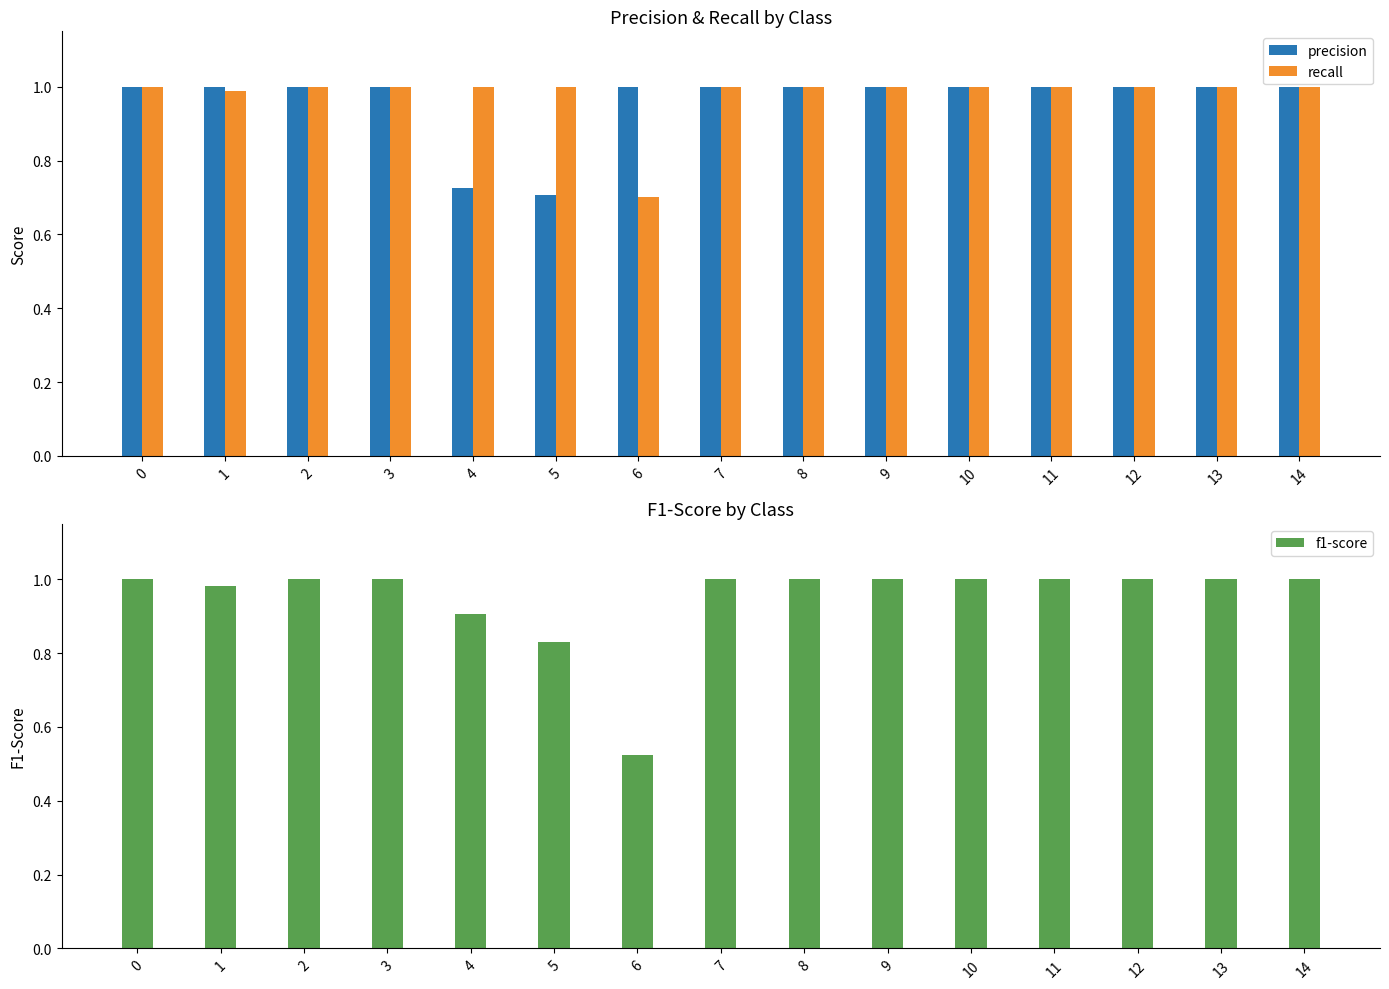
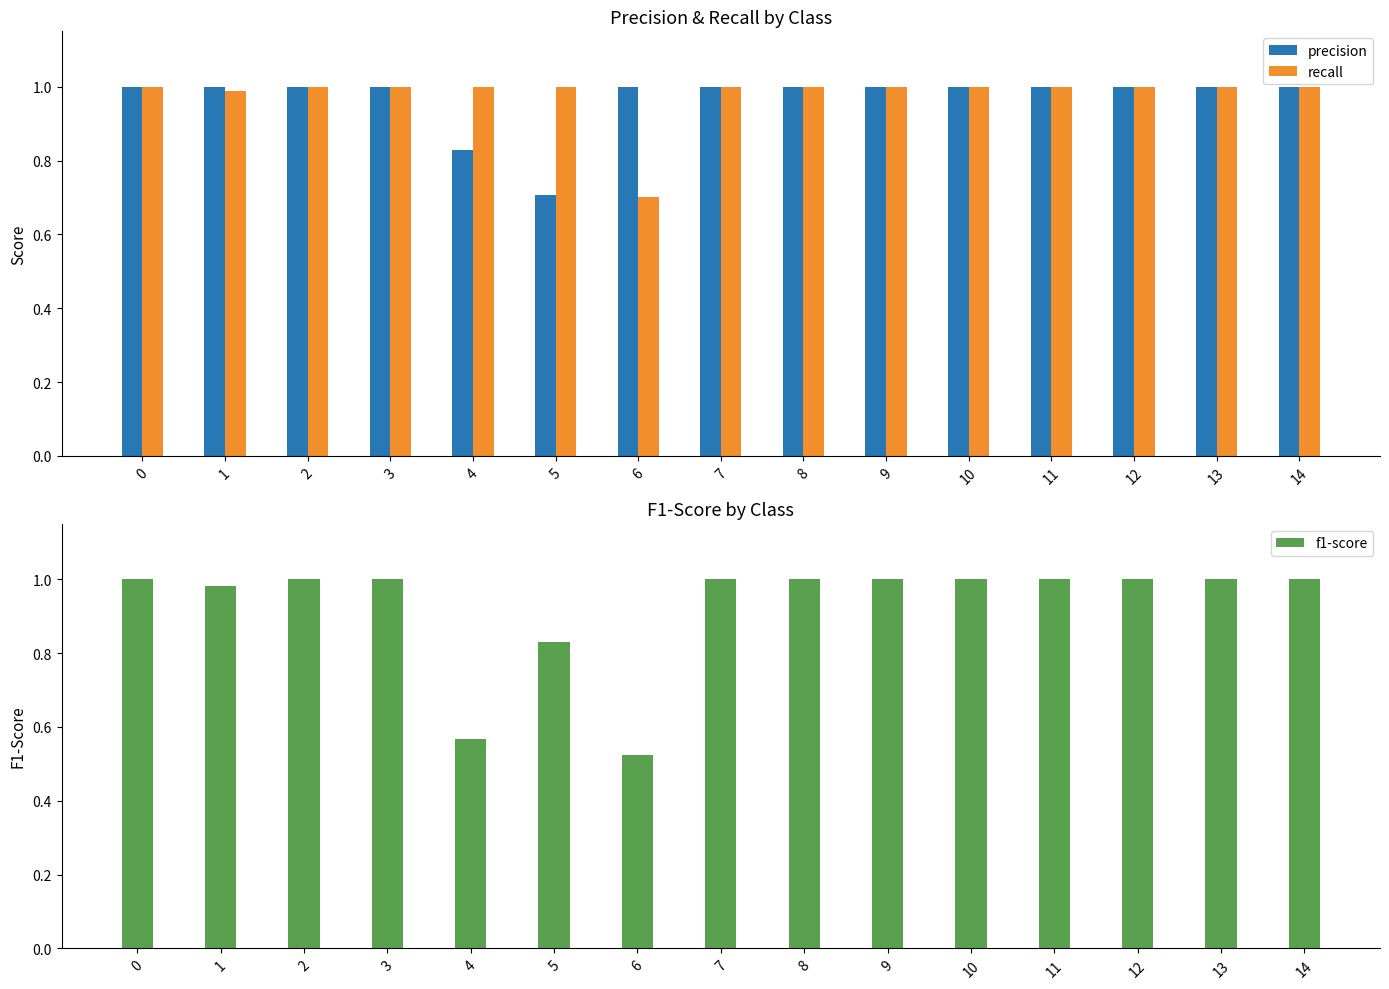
Precision & Recall by Class, precision, 4: 0.73 -> 0.83
F1-Score by Class, 4: 0.91 -> 0.57
